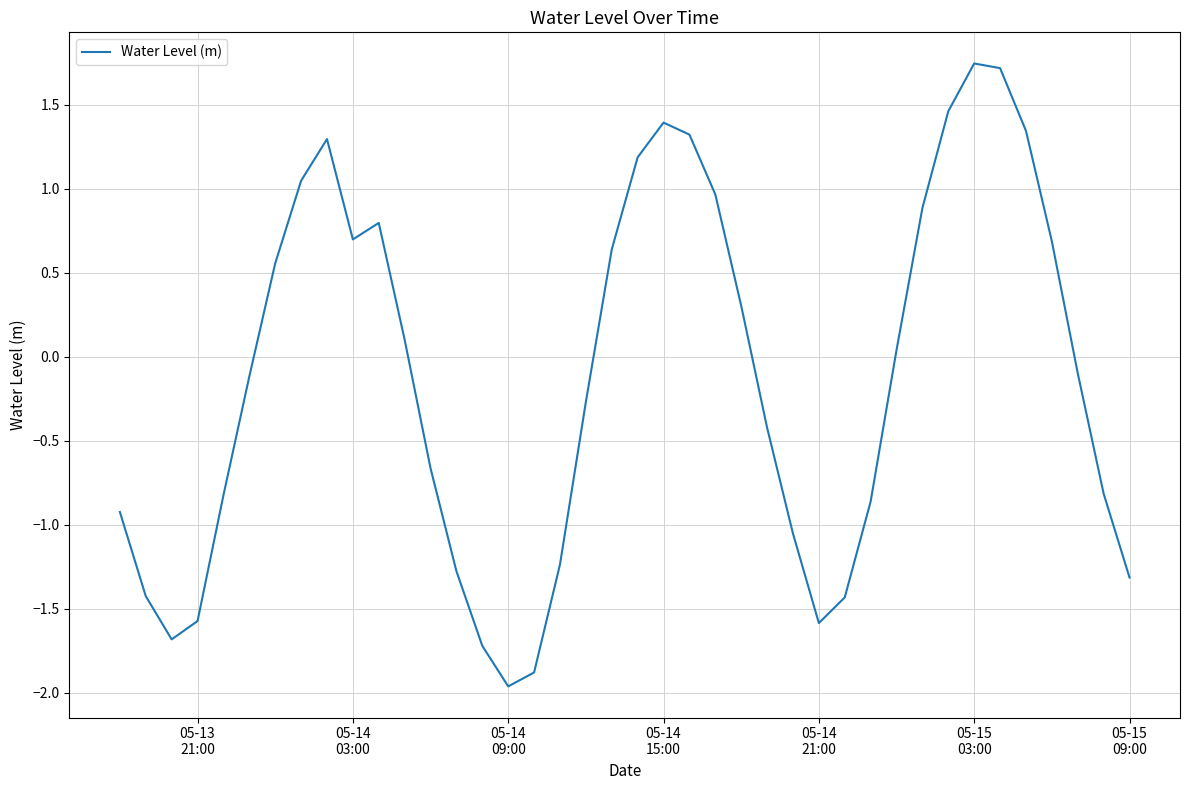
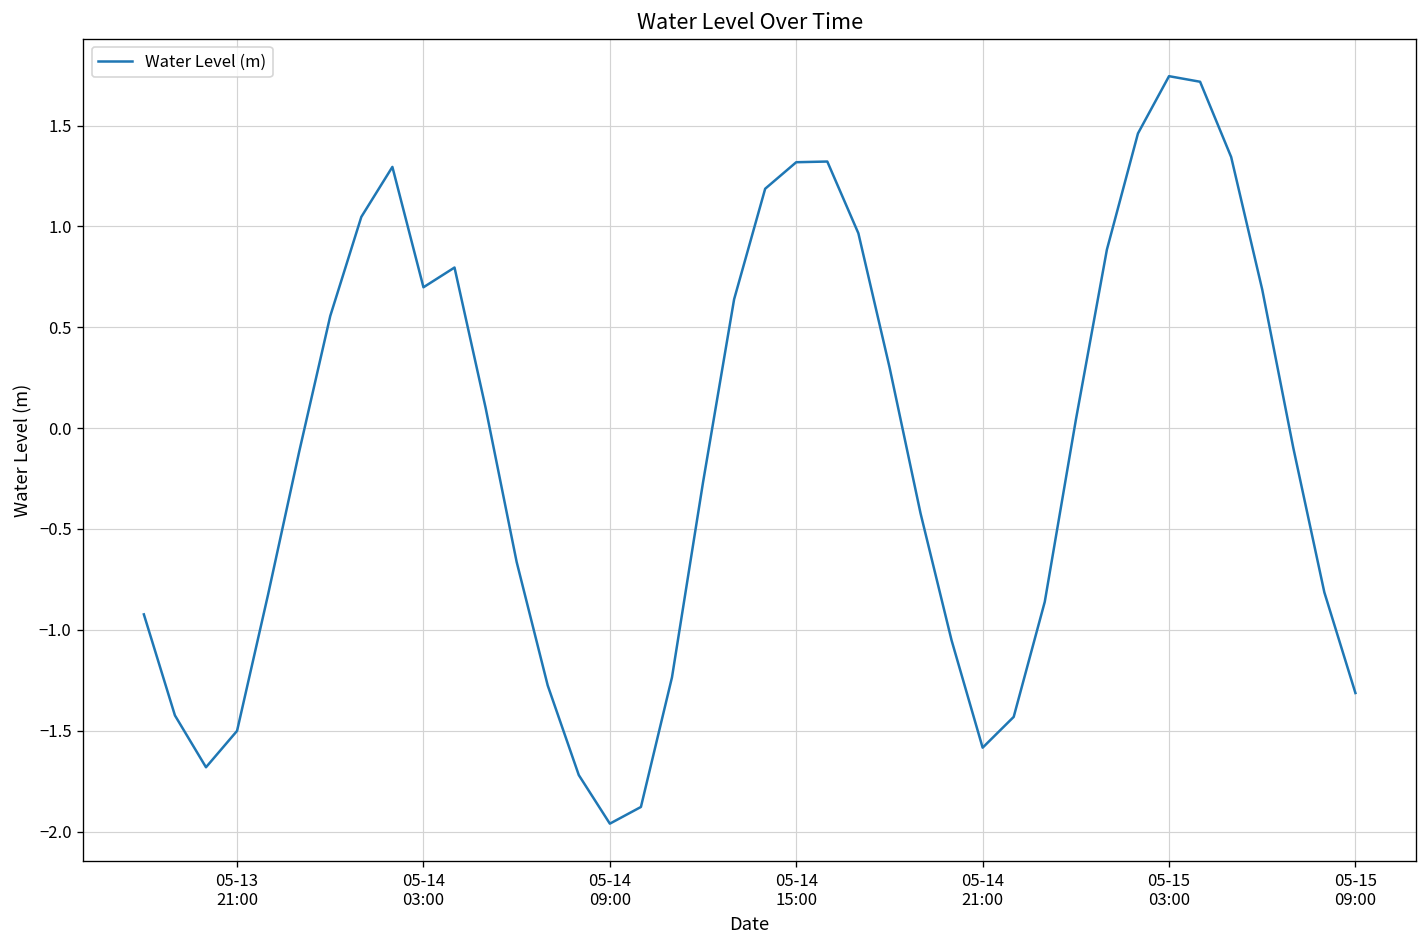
05-13 21:00: -1.57 -> -1.50
05-14 15:00: 1.39 -> 1.32
